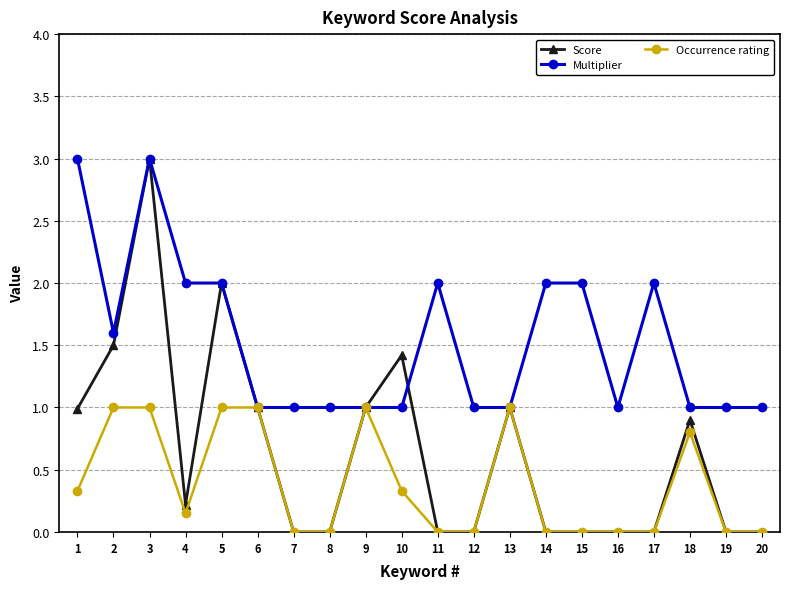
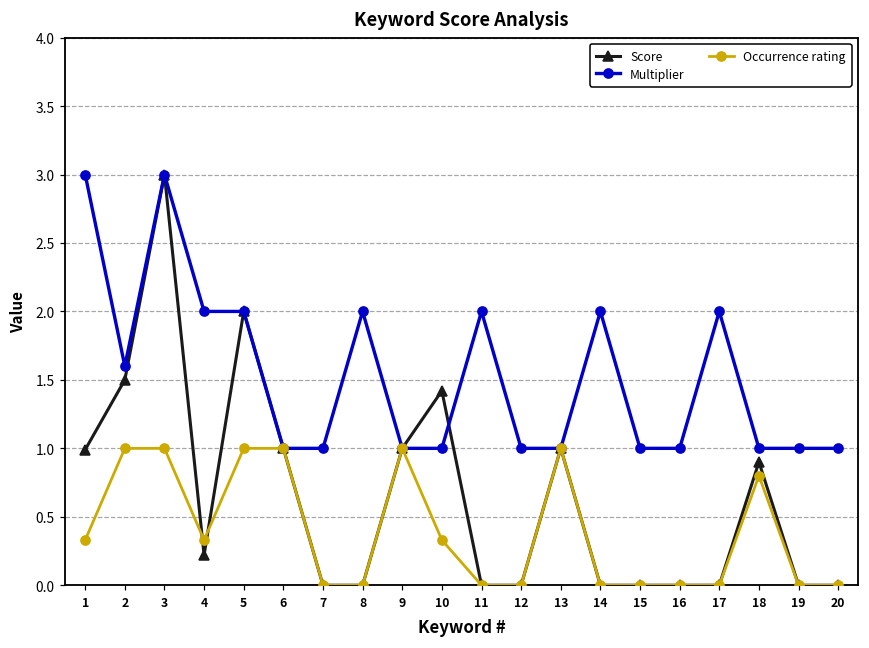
Occurrence rating, 4: 0.15 -> 0.33
Multiplier, 8: 1 -> 2
Multiplier, 15: 2 -> 1
